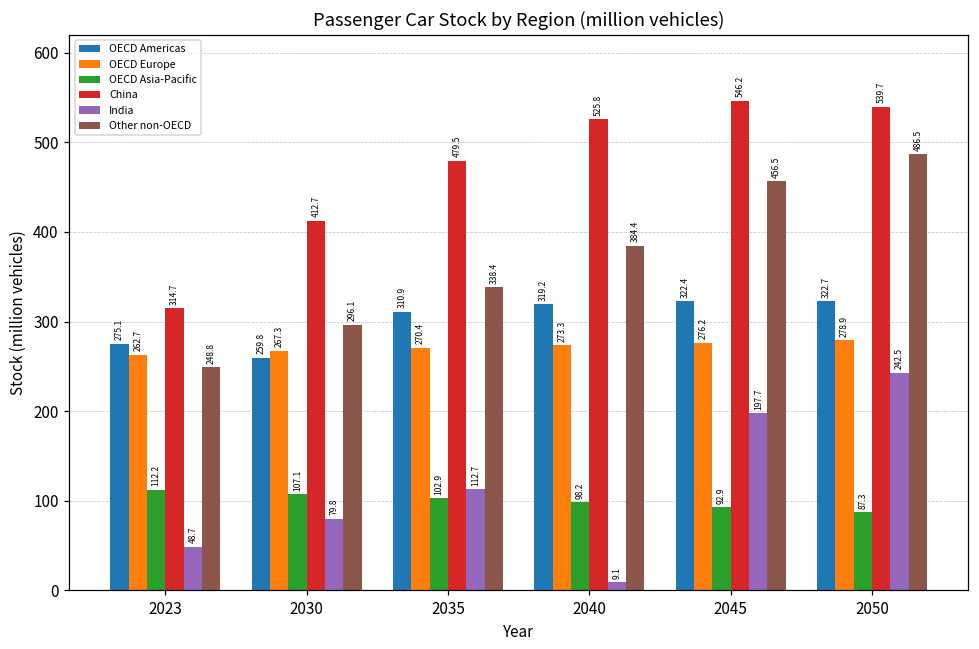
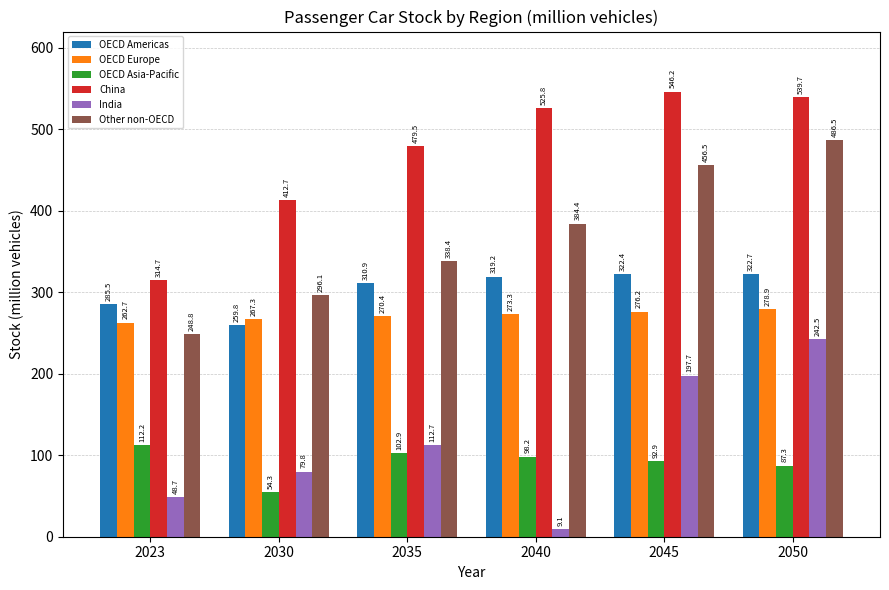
OECD Americas, 2023: 275.1 -> 285.5
OECD Asia-Pacific, 2030: 107.1 -> 54.3
